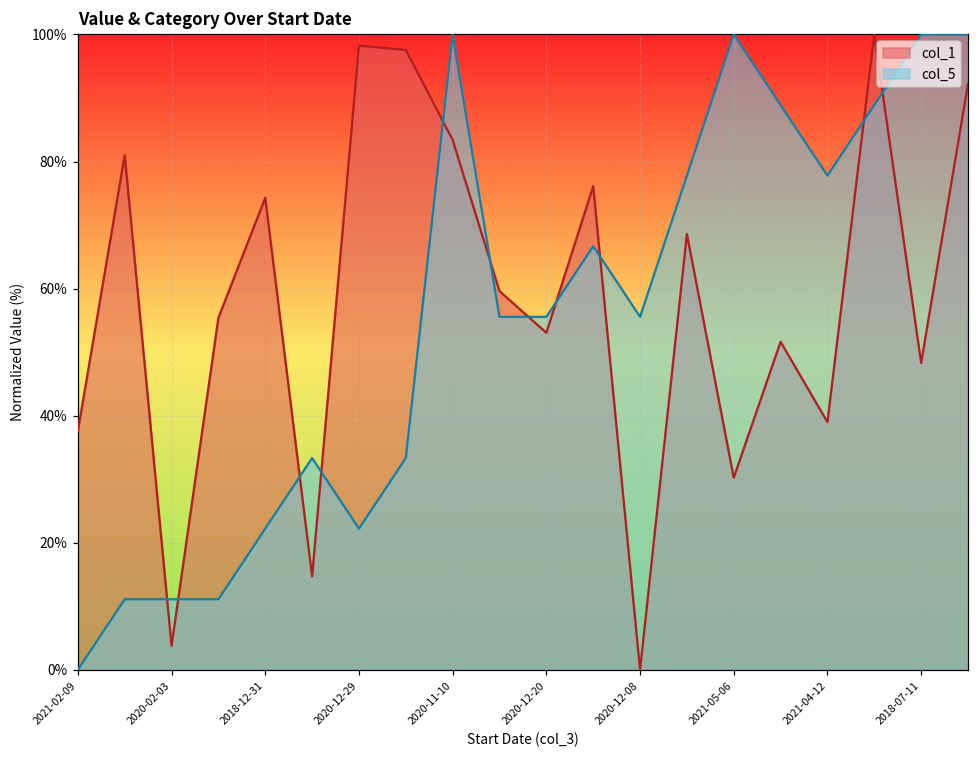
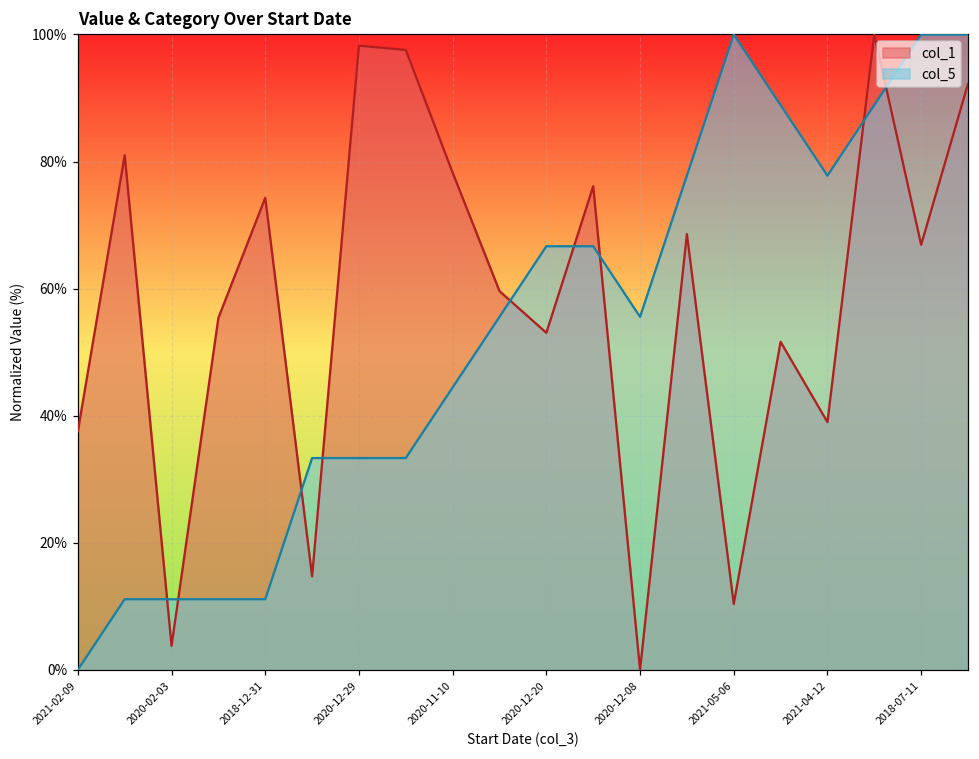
col_5, 2018-12-31: 22% -> 11%
col_5, 2020-12-29: 22% -> 33%
col_1, 2020-11-10: 83% -> 78%
col_5, 2020-11-10: 100% -> 44%
col_5, 2020-12-20: 56% -> 67%
col_1, 2021-05-06: 30% -> 10%
col_1, 2018-07-11: 48% -> 67%
